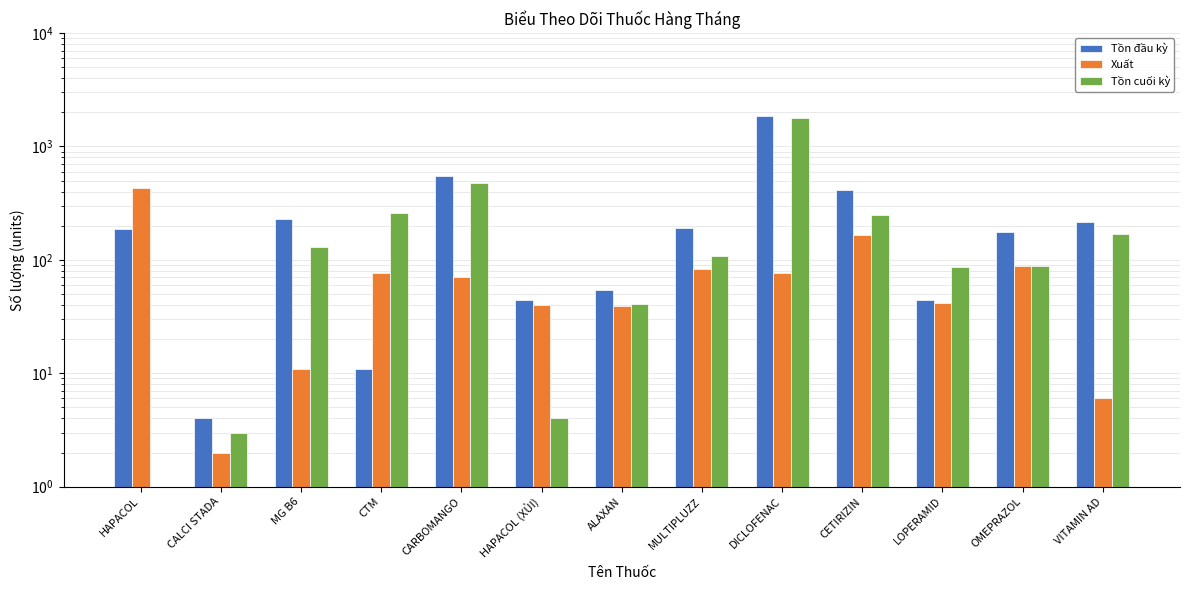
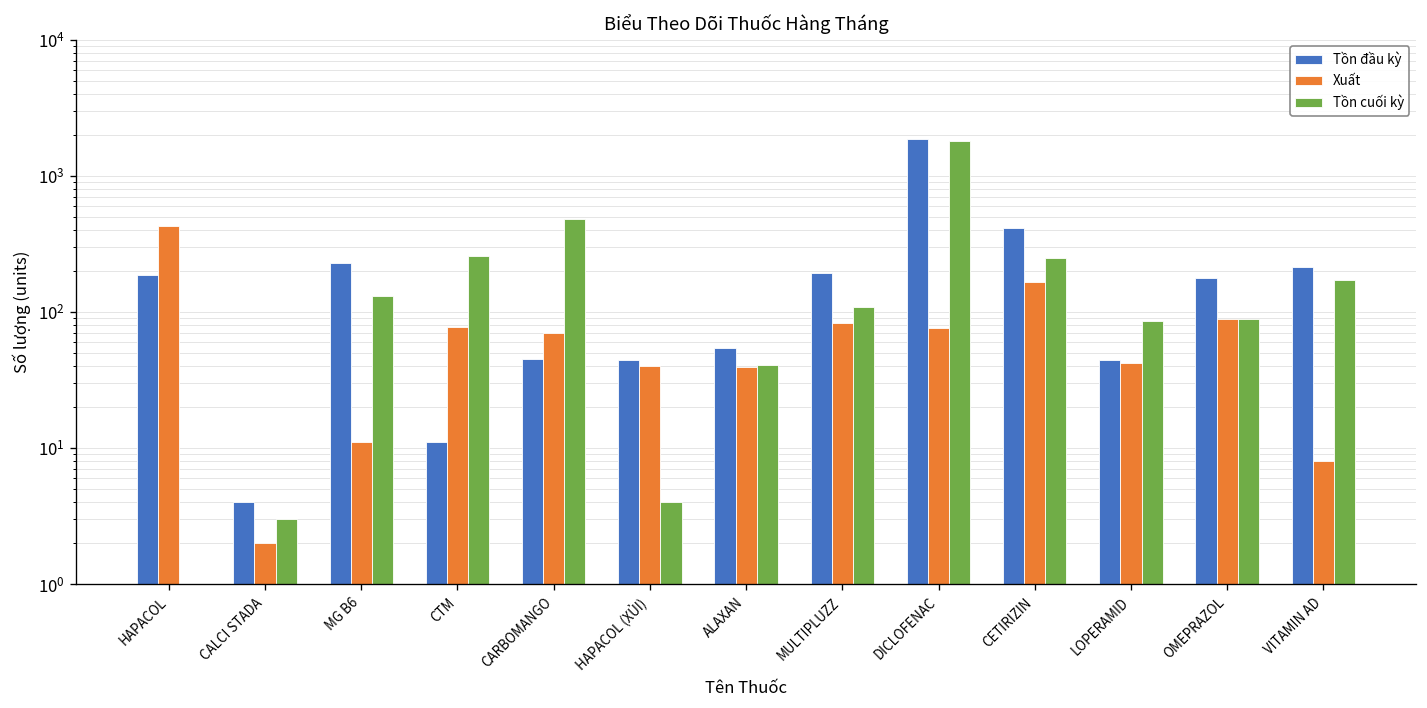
Tồn đầu kỳ, CARBOMANGO: 600 -> 45
Xuất, VITAMIN AD: 6 -> 8
